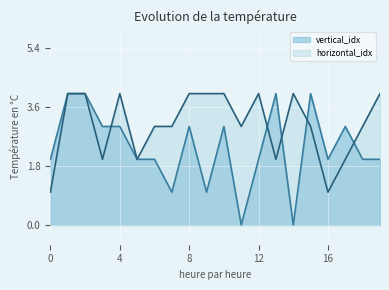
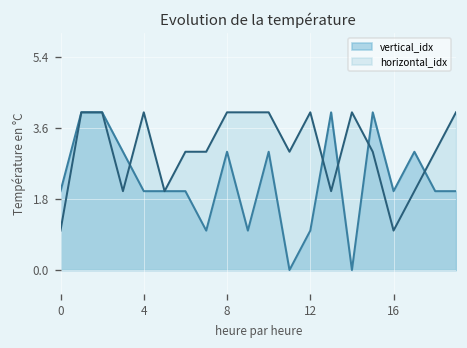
vertical_idx, 4: 3 -> 2
vertical_idx, 12: 2 -> 1
